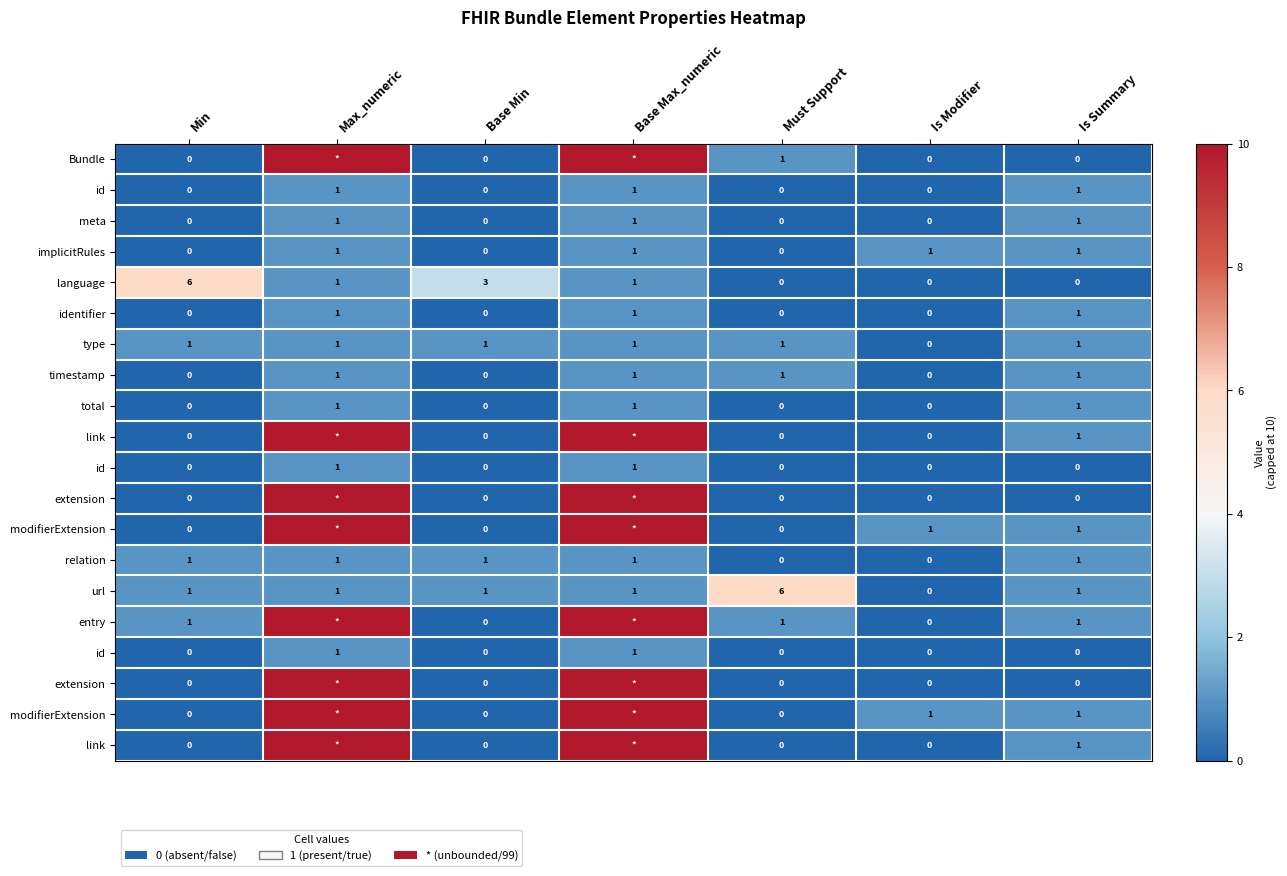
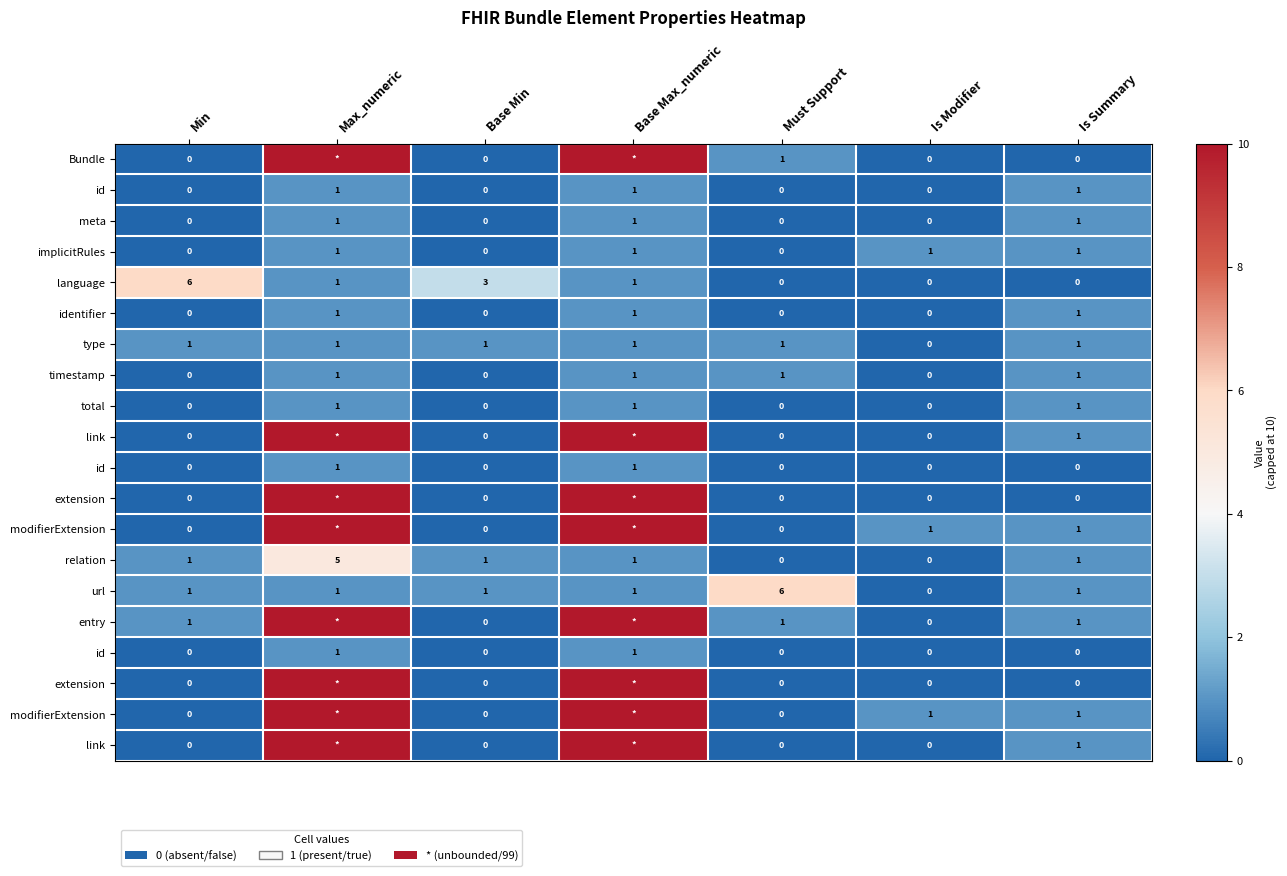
relation, Max_numeric: 1 -> 5
